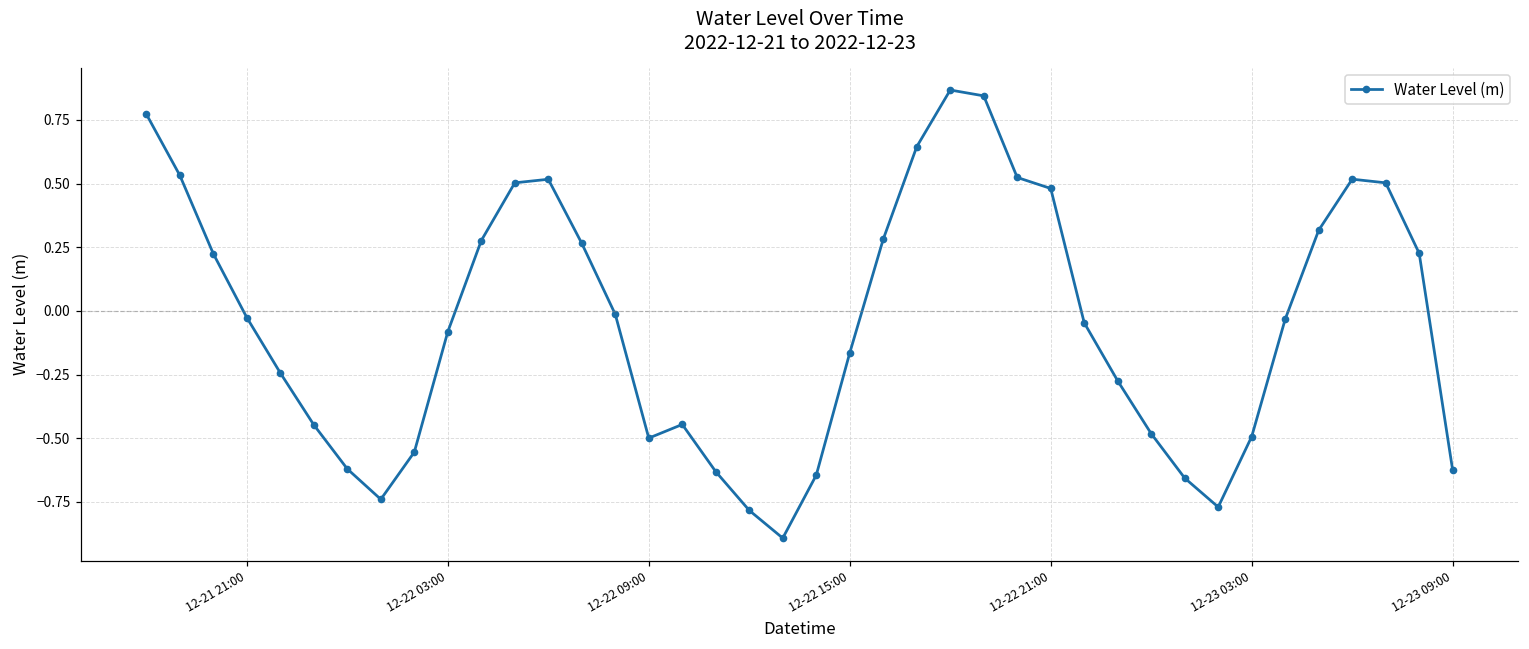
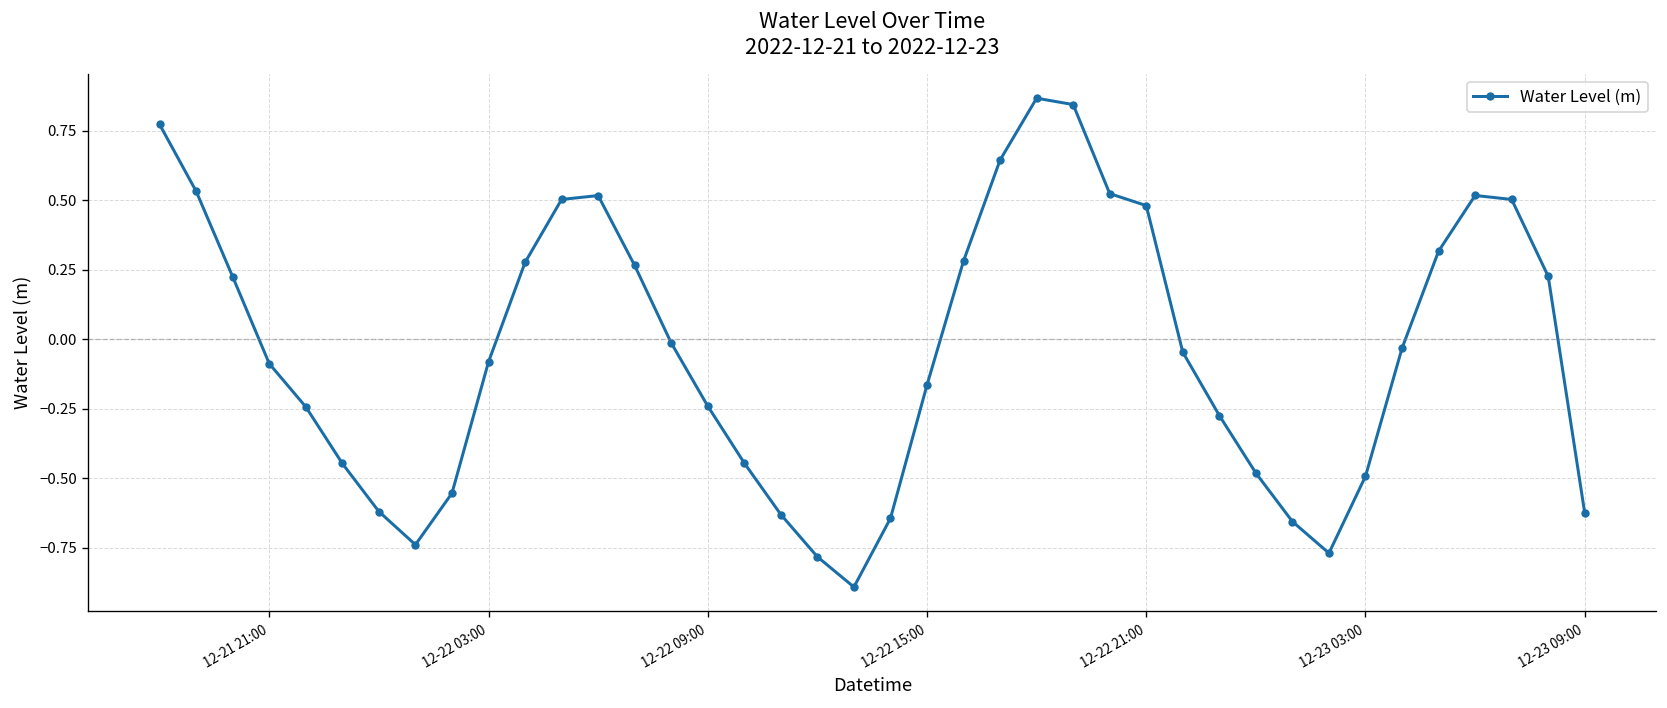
12-21 21:00: -0.03 -> -0.09
12-22 09:00: -0.50 -> -0.24
